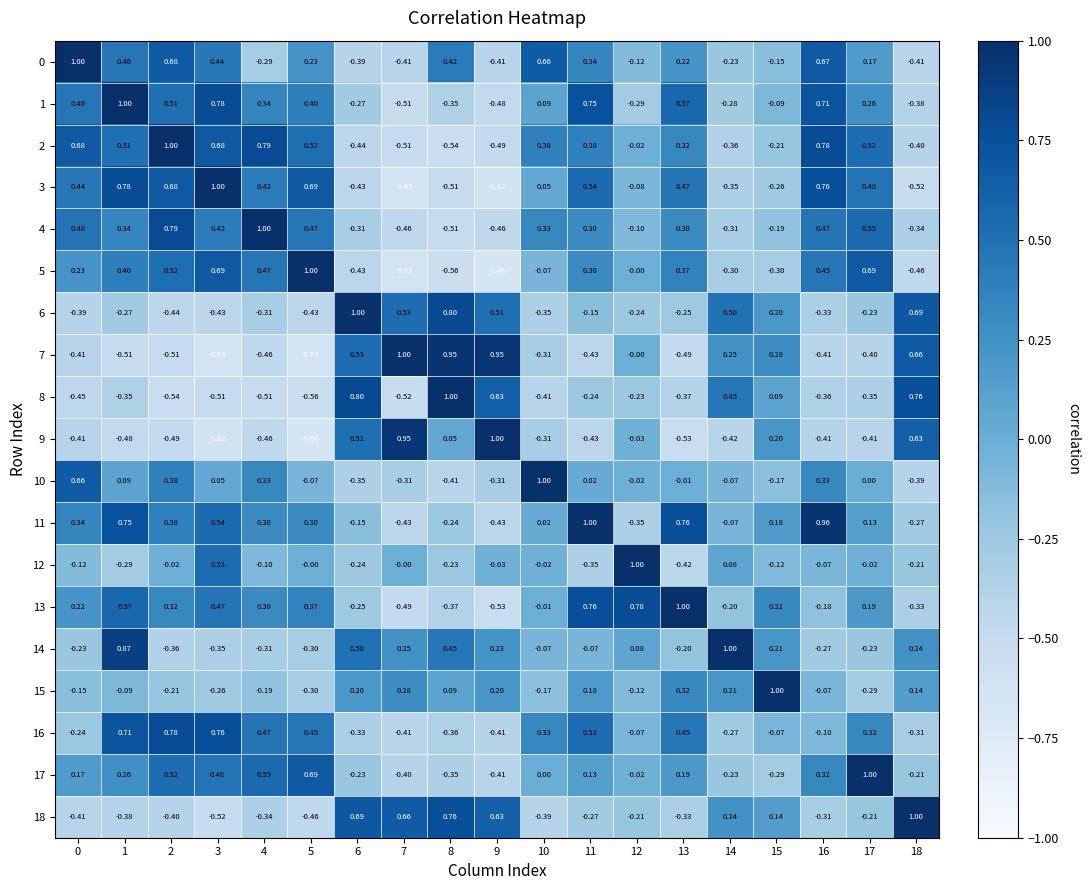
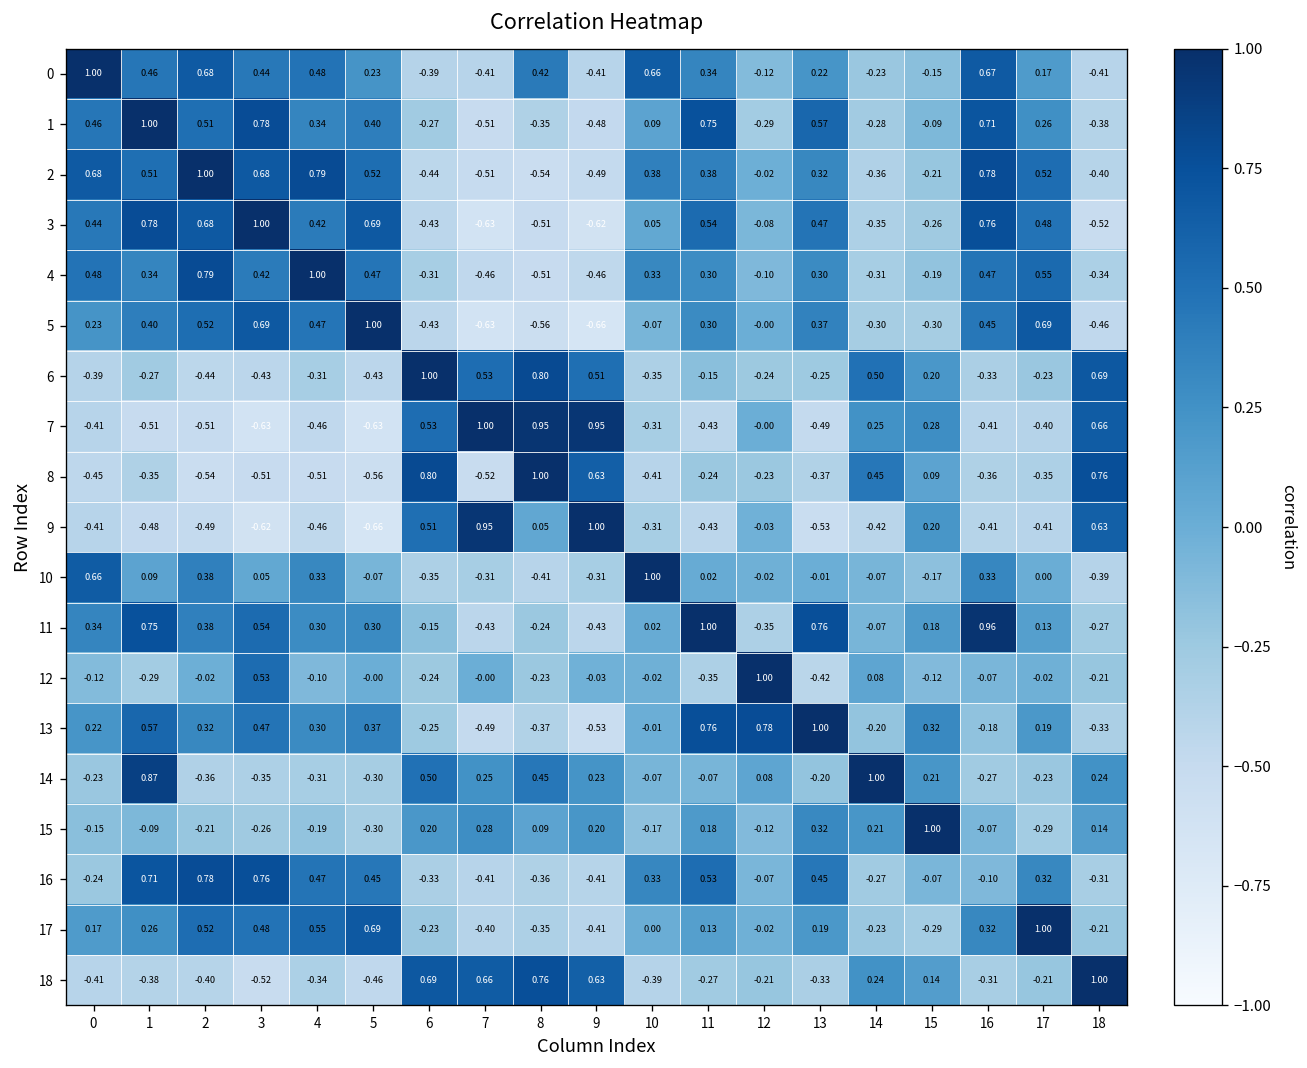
0, 4: -0.29 -> 0.48
